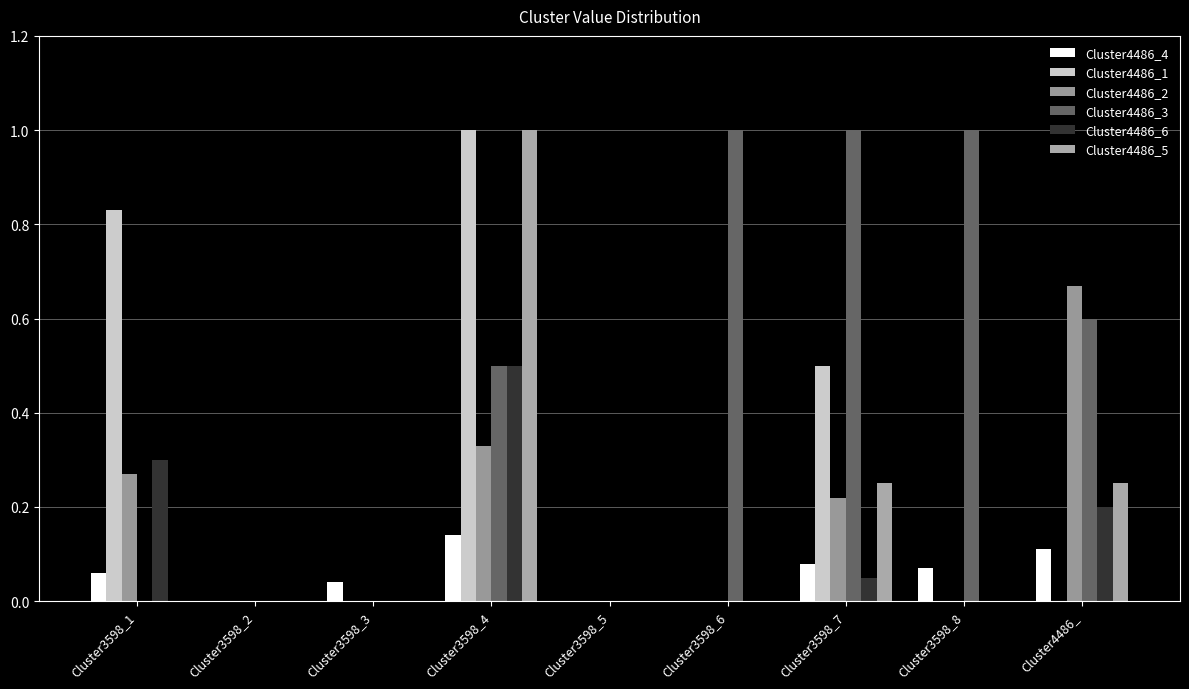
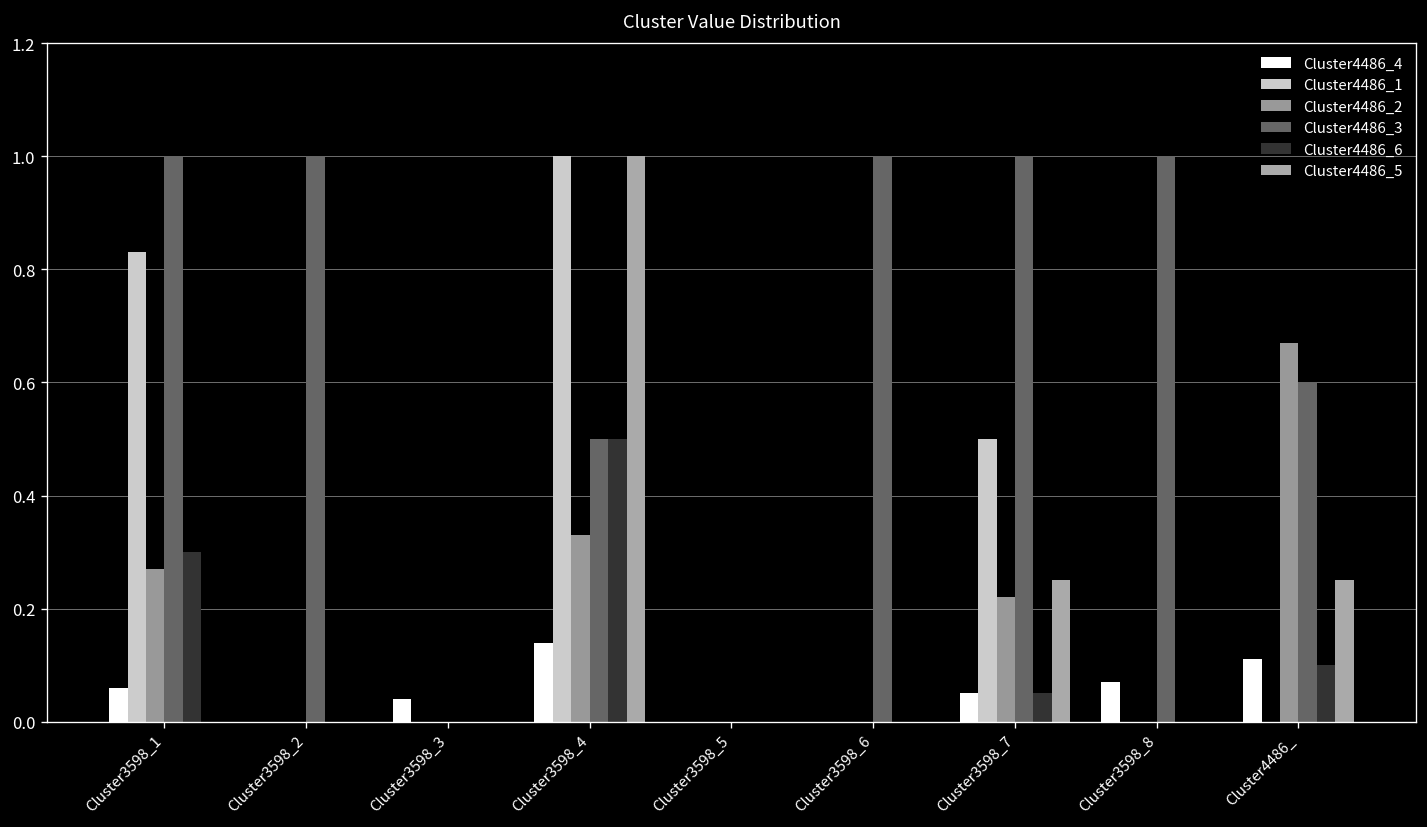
Cluster4486_3, Cluster3598_1: 0 -> 1
Cluster4486_3, Cluster3598_2: 0 -> 1
Cluster4486_4, Cluster3598_7: 0.08 -> 0.05
Cluster4486_6, Cluster4486_: 0.2 -> 0.1
